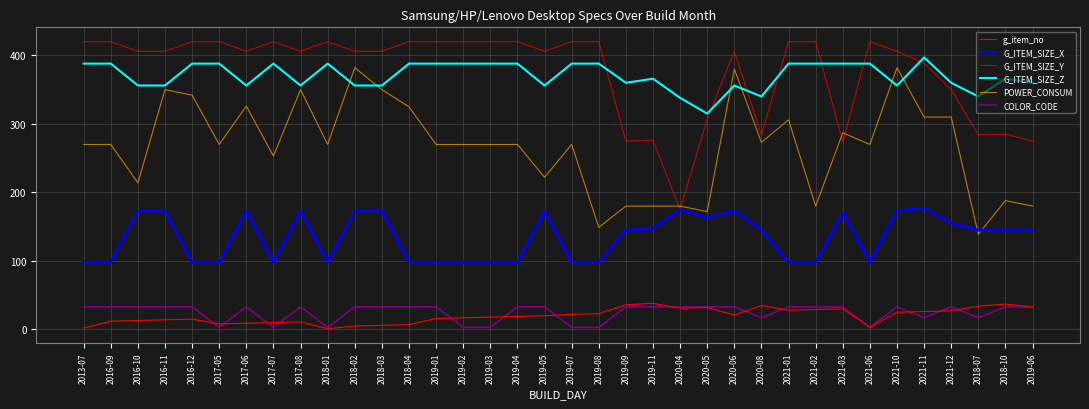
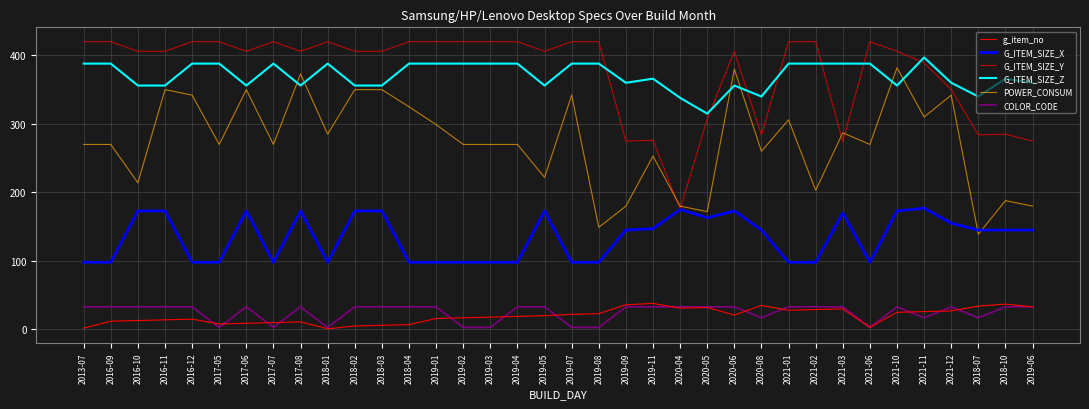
POWER_CONSUM, 2017-06: 330 -> 350
POWER_CONSUM, 2017-07: 250 -> 270
POWER_CONSUM, 2017-08: 350 -> 370
POWER_CONSUM, 2018-01: 270 -> 290
POWER_CONSUM, 2018-02: 380 -> 350
POWER_CONSUM, 2019-01: 270 -> 300
POWER_CONSUM, 2019-07: 270 -> 340
POWER_CONSUM, 2019-11: 180 -> 250
POWER_CONSUM, 2020-08: 270 -> 260
POWER_CONSUM, 2021-02: 180 -> 200
POWER_CONSUM, 2021-12: 310 -> 340
